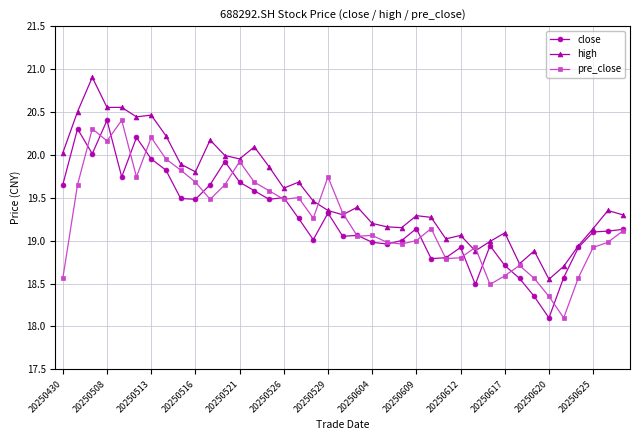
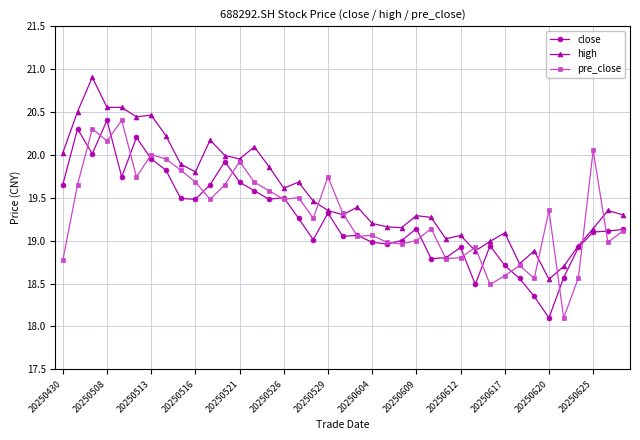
pre_close, 20250430: 18.6 -> 18.8
pre_close, 20250513: 20.2 -> 20.0
pre_close, 20250620: 18.4 -> 19.4
pre_close, 20250625: 18.9 -> 20.1
